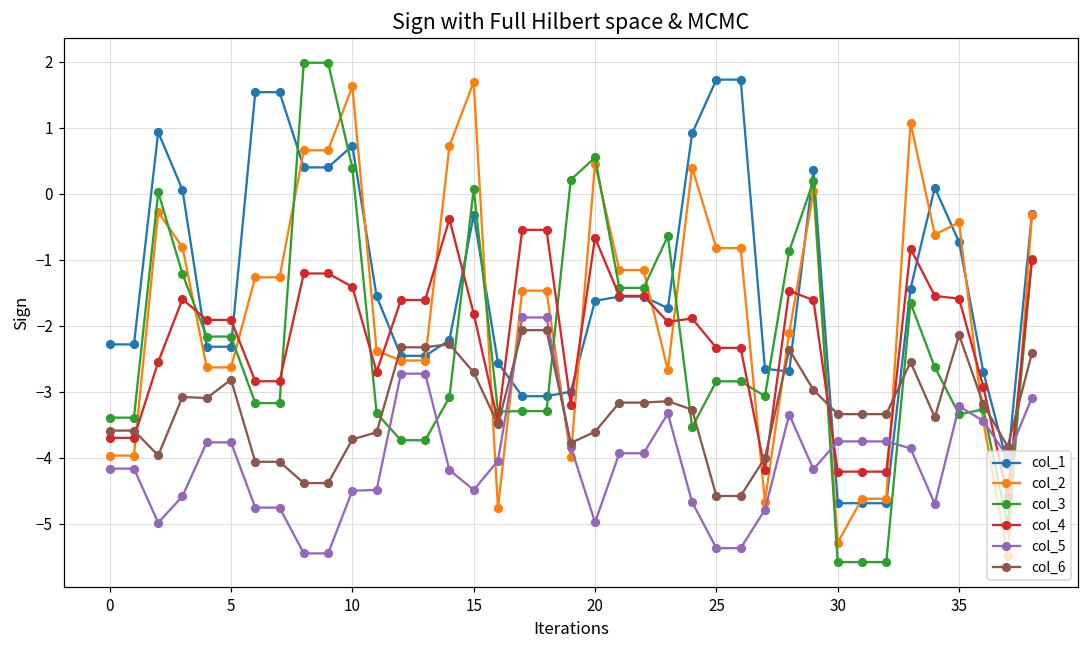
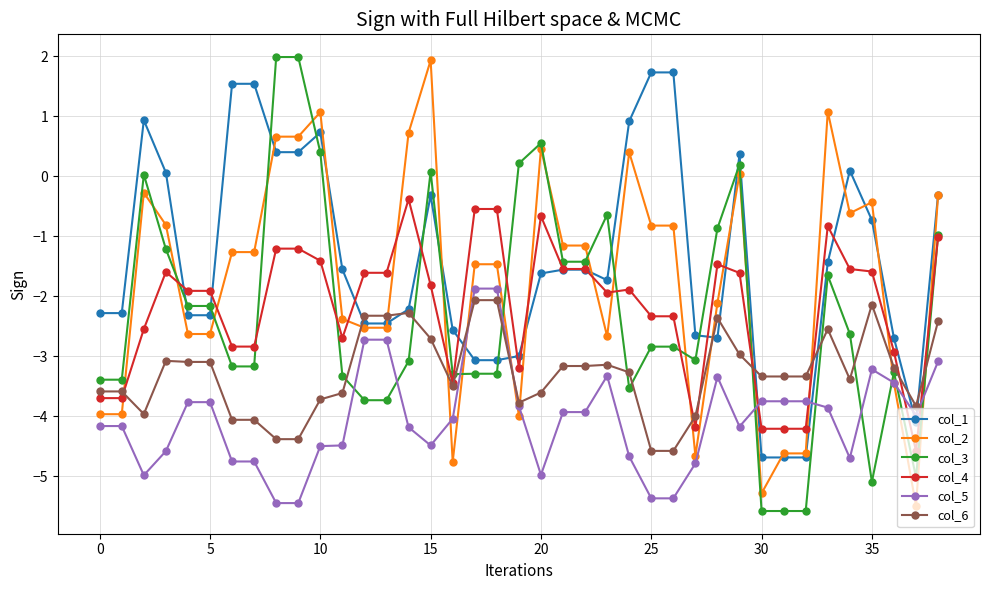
col_6, 5: -2.8 -> -3.1
col_2, 10: 1.6 -> 1.1
col_2, 15: 1.7 -> 1.9
col_3, 35: -3.3 -> -5.1
